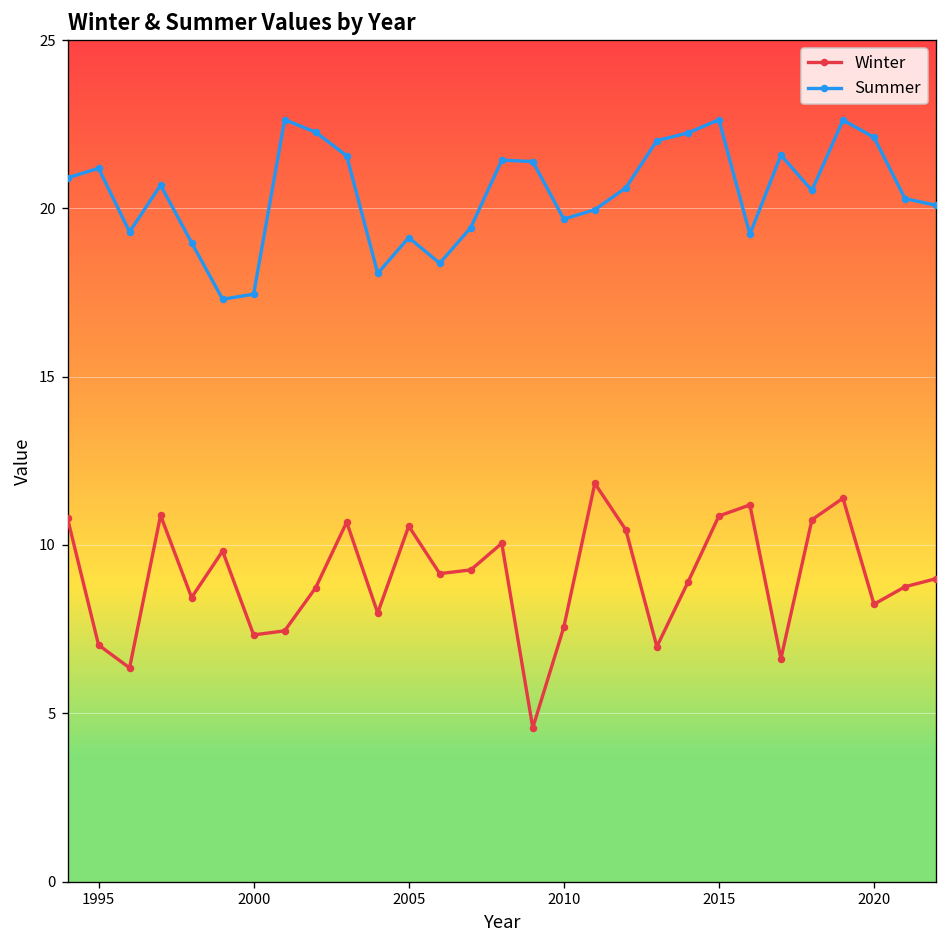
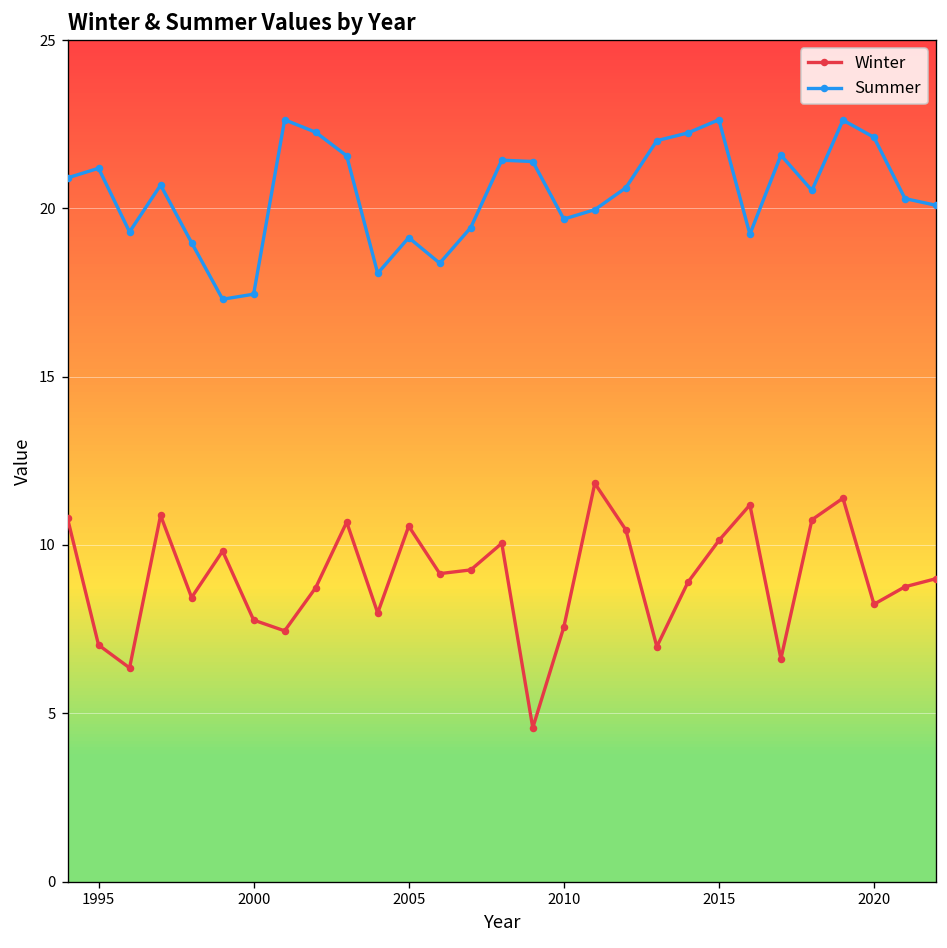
Winter, 2000: 7.3 -> 7.8
Winter, 2015: 10.9 -> 10.1
